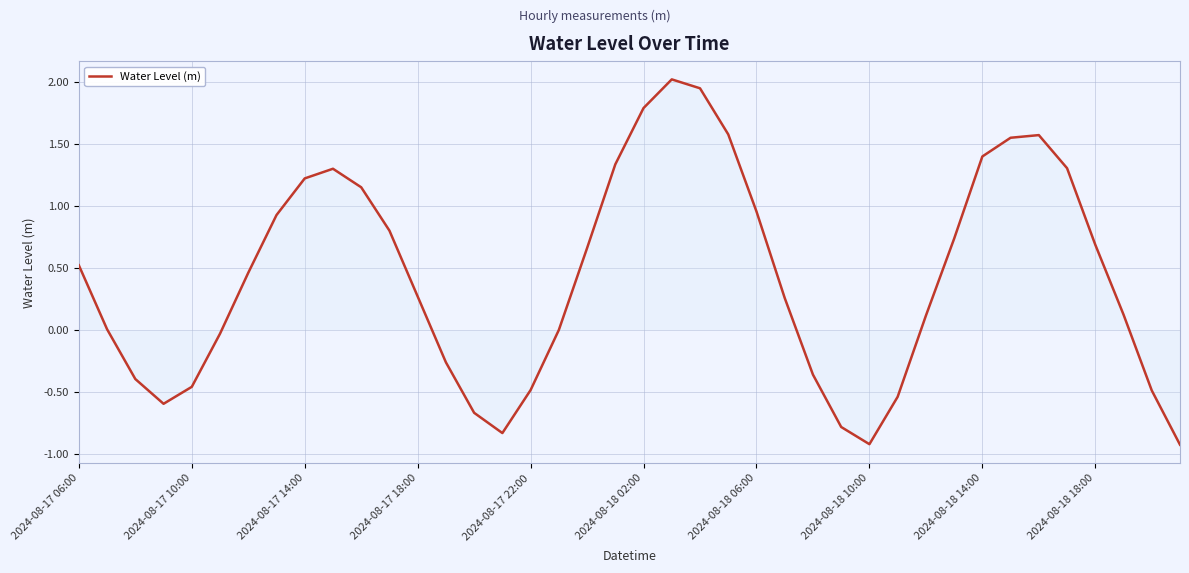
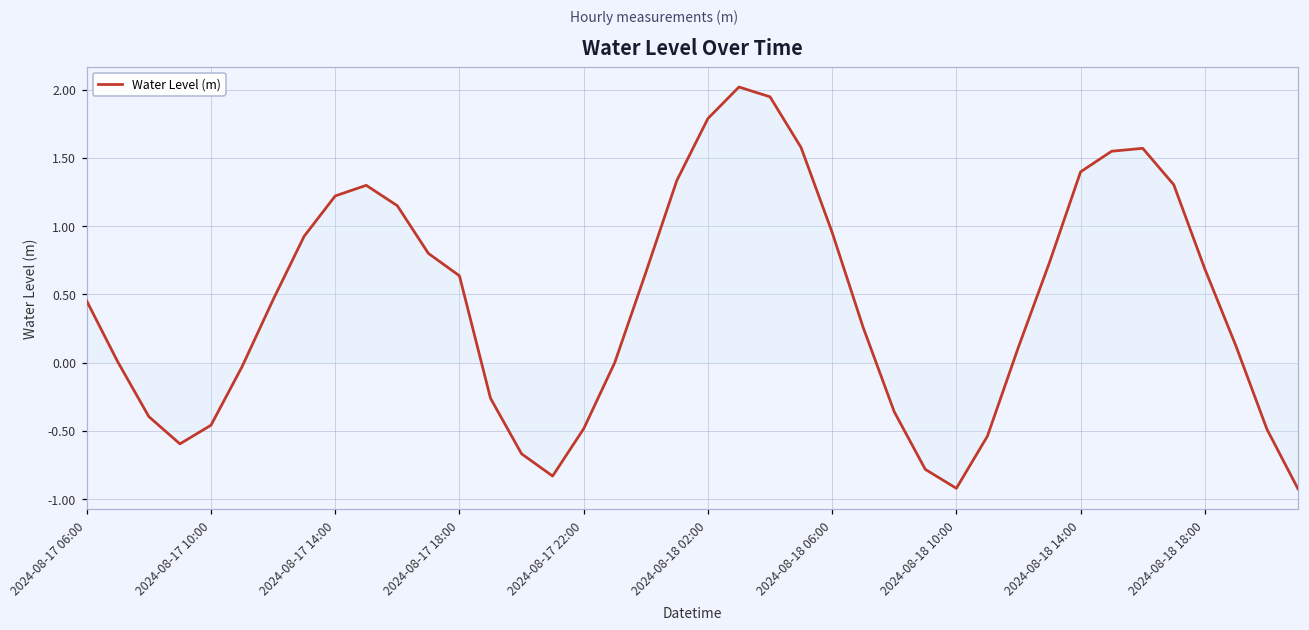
Water Level (m), 2024-08-17 06:00: 0.52 -> 0.45
Water Level (m), 2024-08-17 18:00: 0.27 -> 0.64
